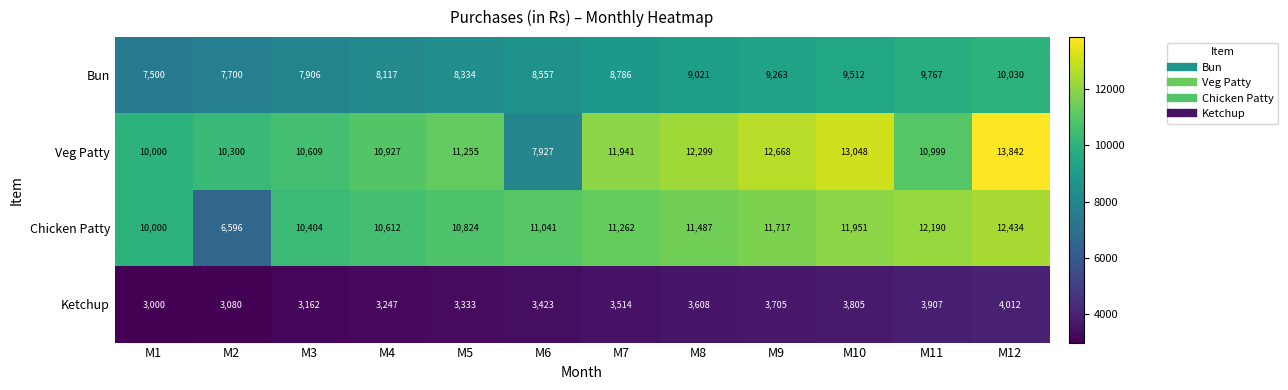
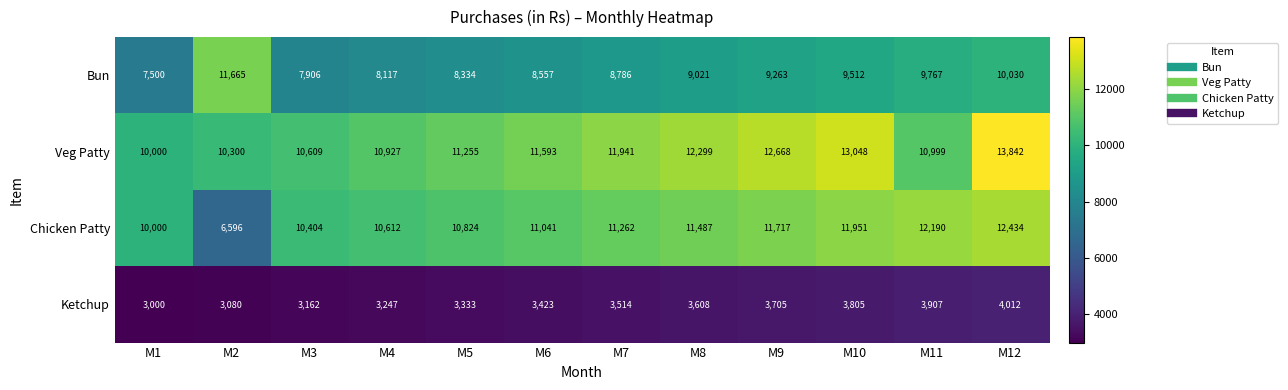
Bun, M2: 7,700 -> 11,665
Veg Patty, M6: 7,927 -> 11,593
